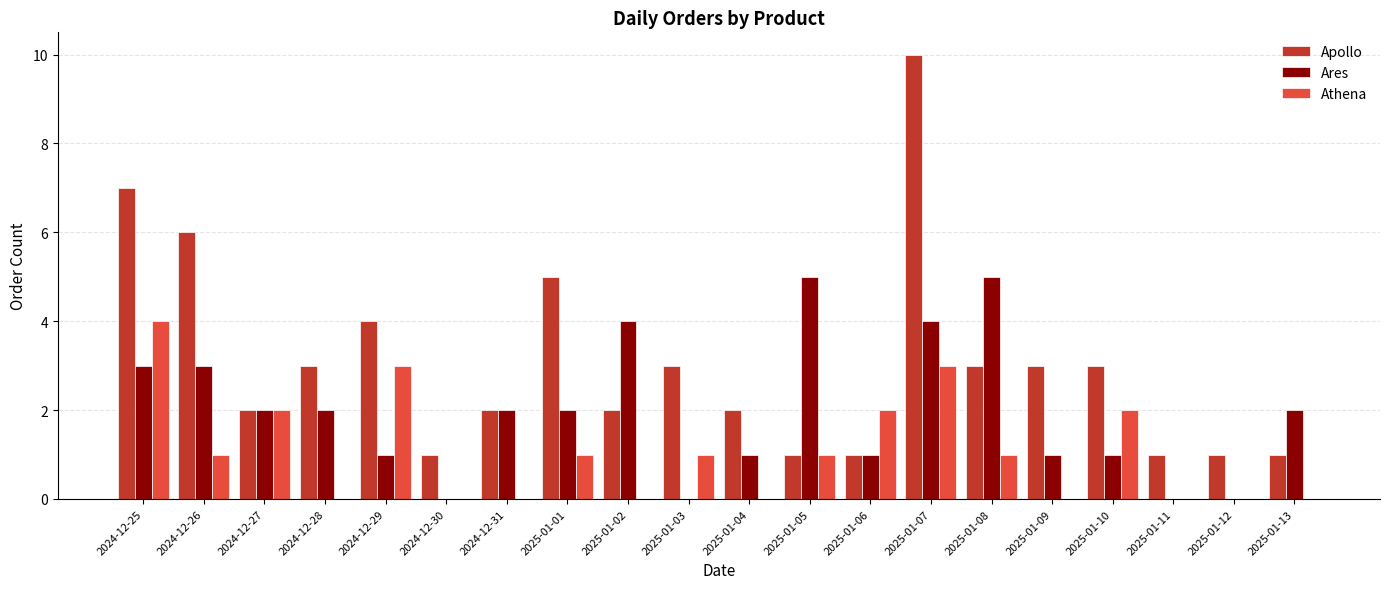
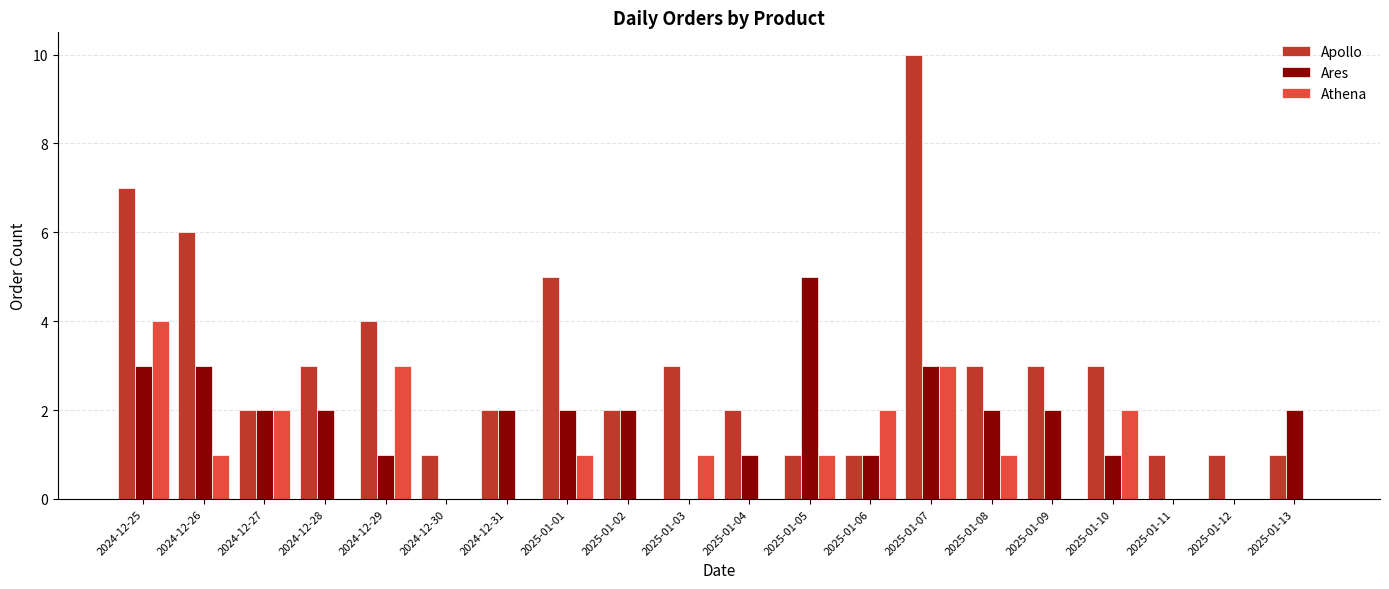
Ares, 2025-01-02: 4 -> 2
Ares, 2025-01-07: 4 -> 3
Ares, 2025-01-08: 5 -> 2
Ares, 2025-01-09: 1 -> 2
